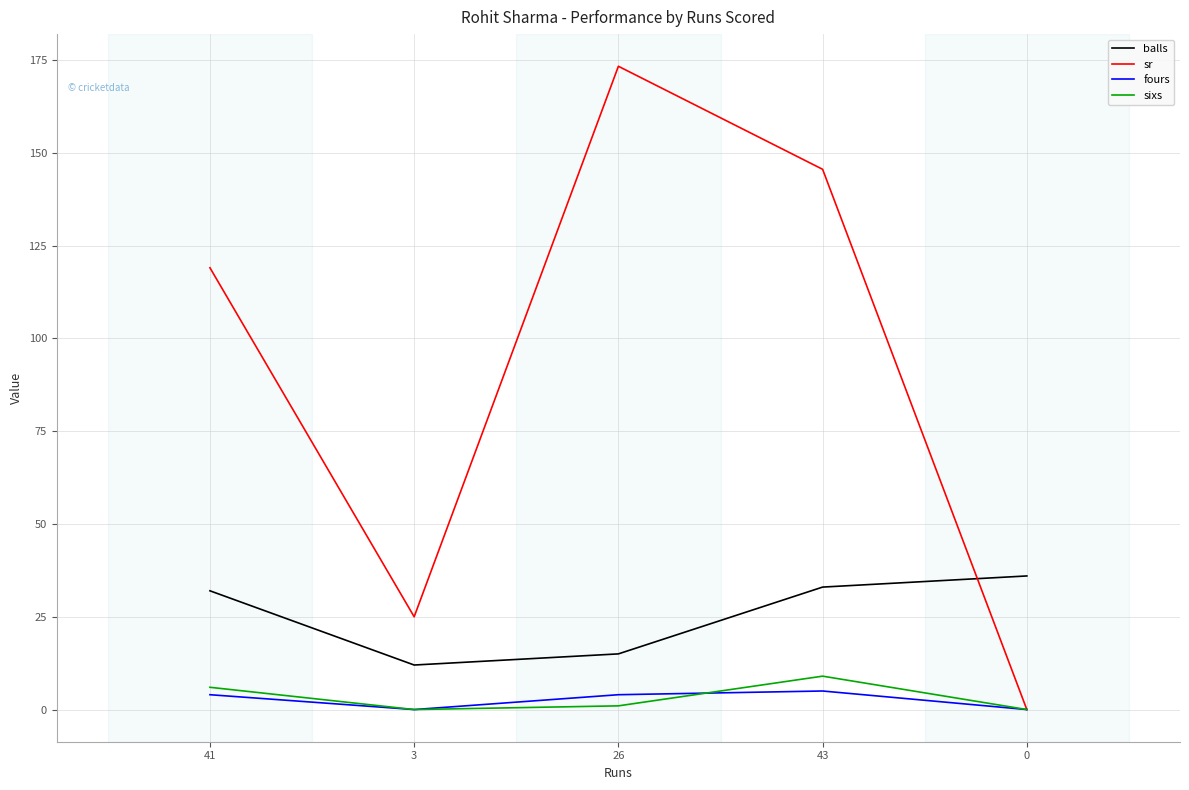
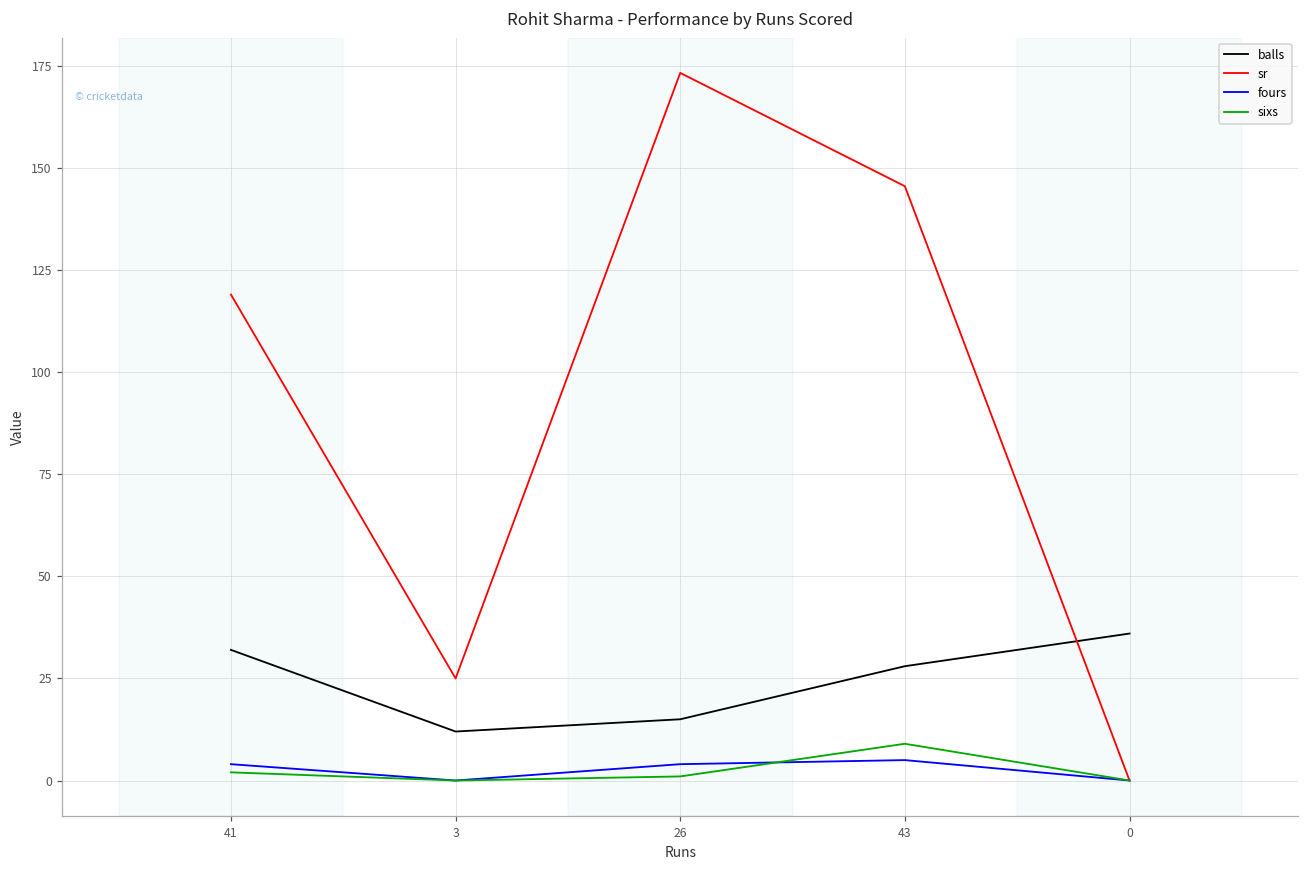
sixs, 41: 6 -> 2
balls, 43: 33 -> 28
